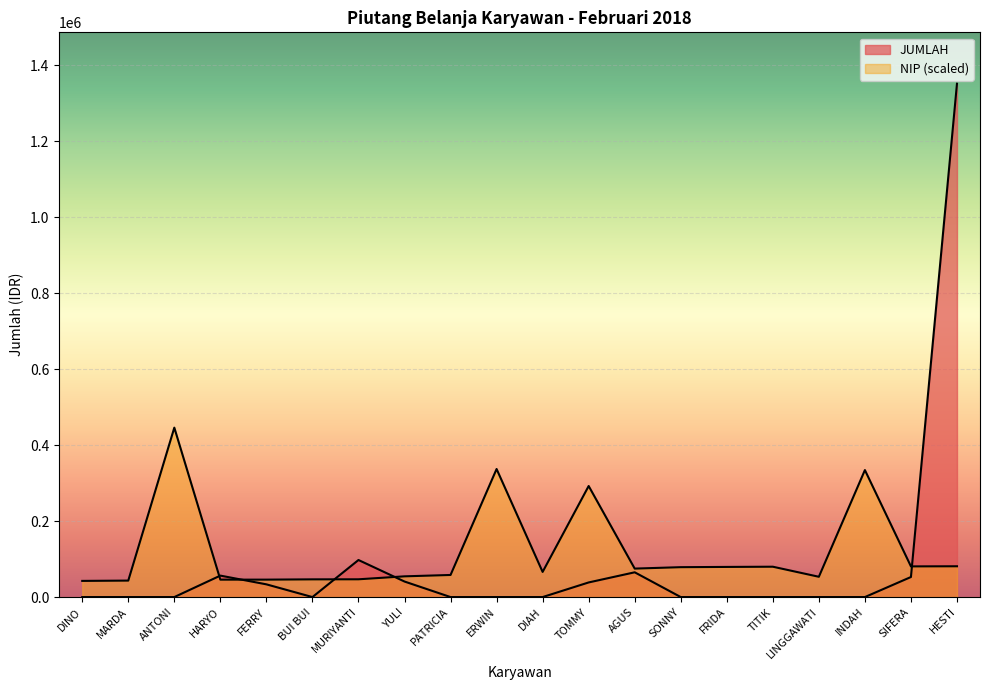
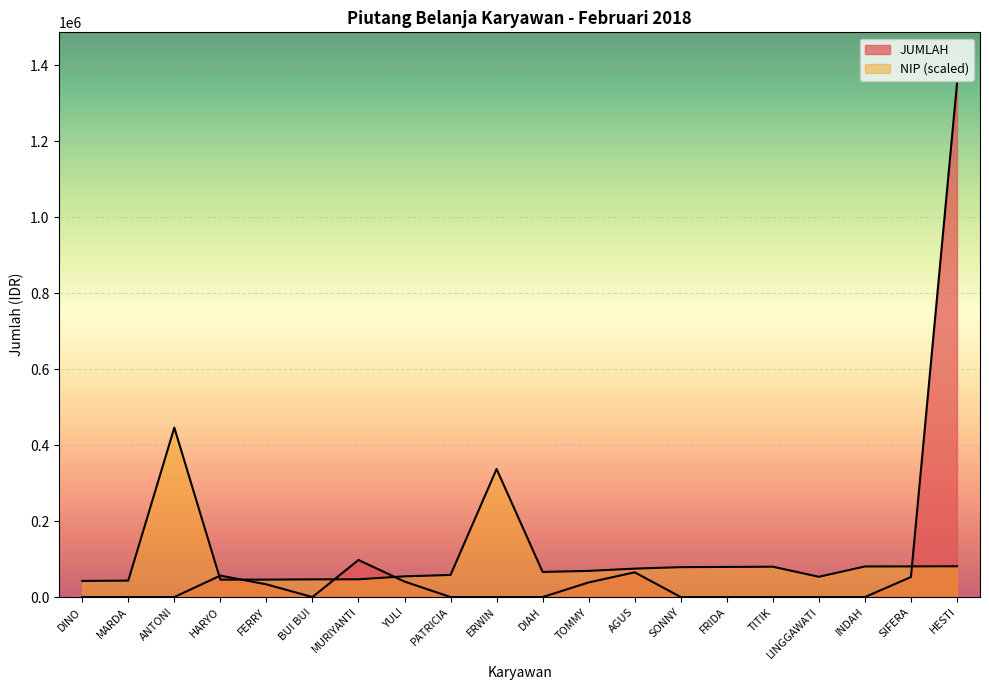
NIP (scaled), TOMMY: 290000 -> 70000
NIP (scaled), INDAH: 330000 -> 80000
